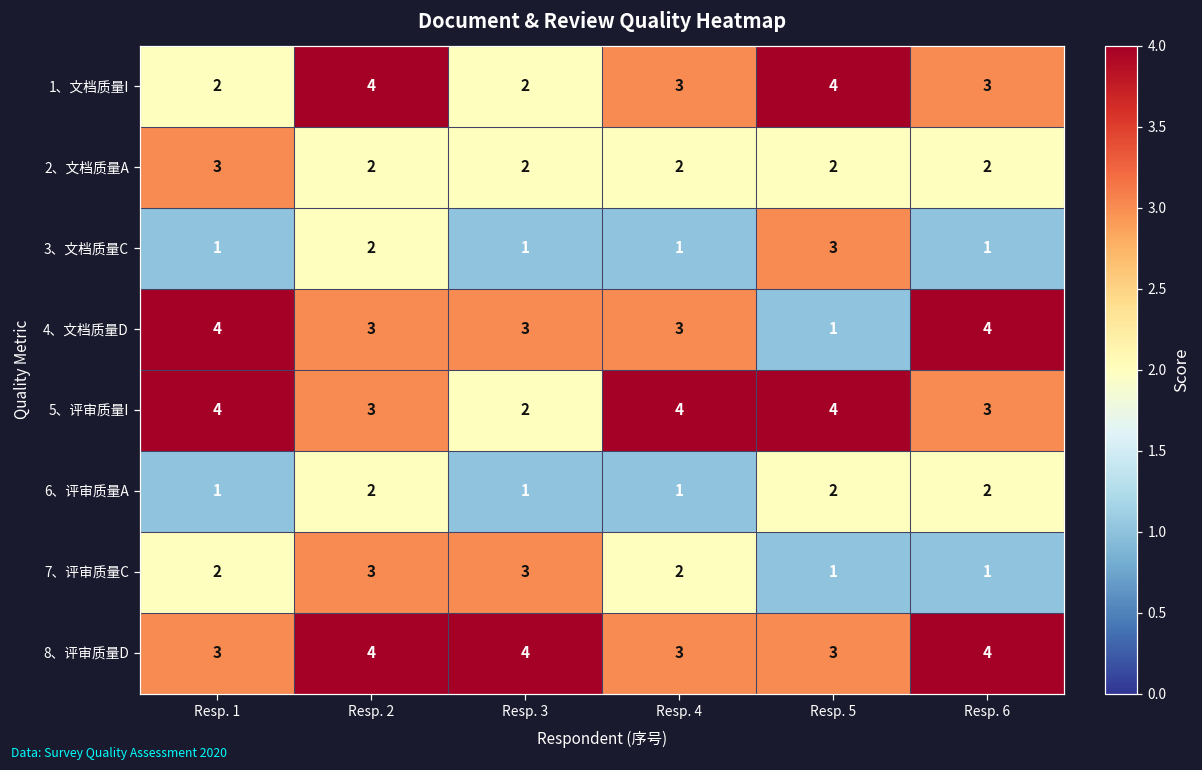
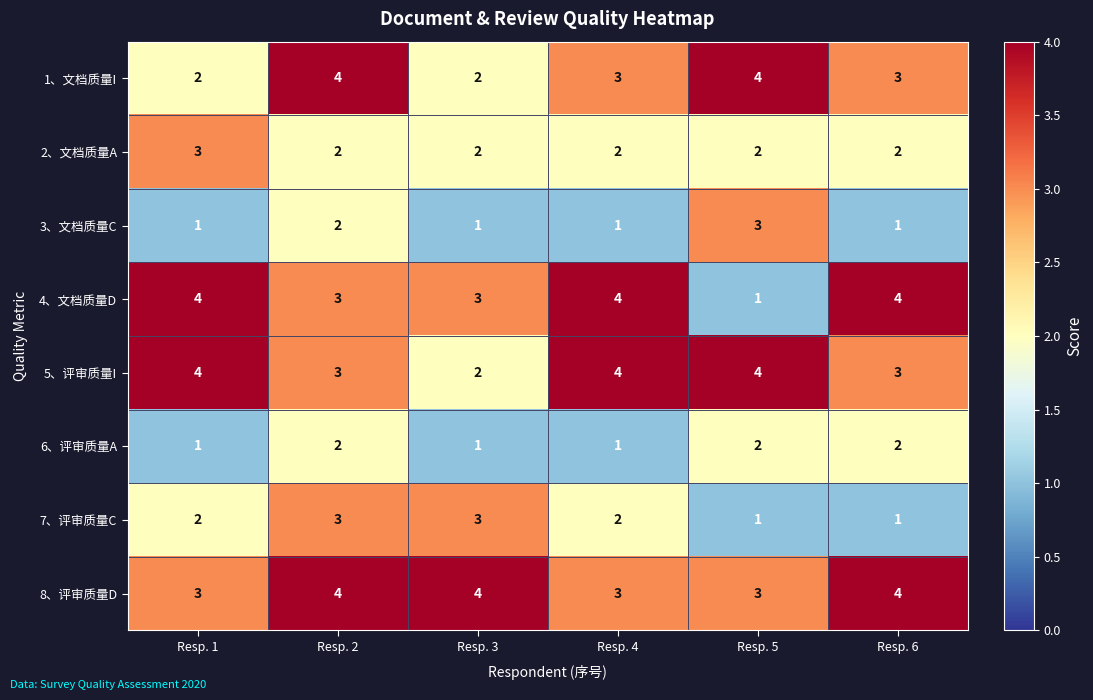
4、文档质量D, Resp. 4: 3 -> 4
